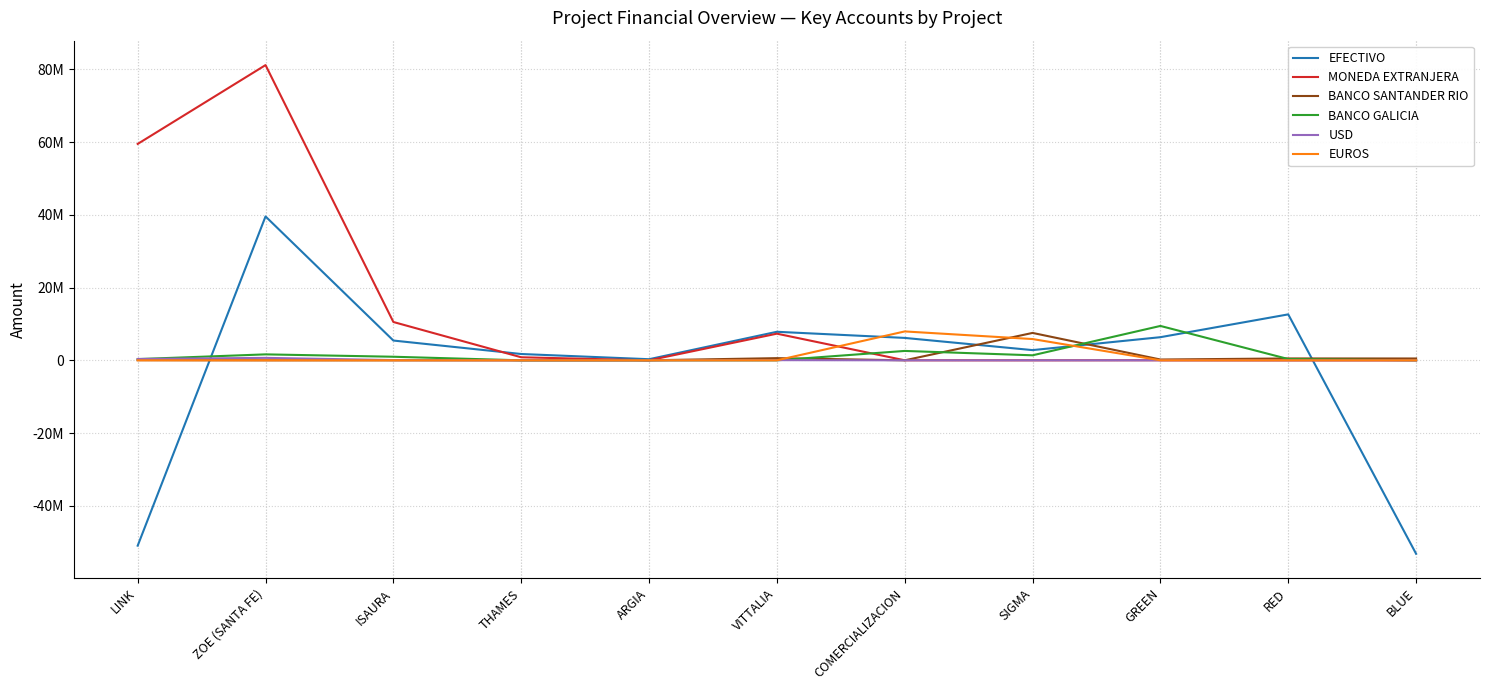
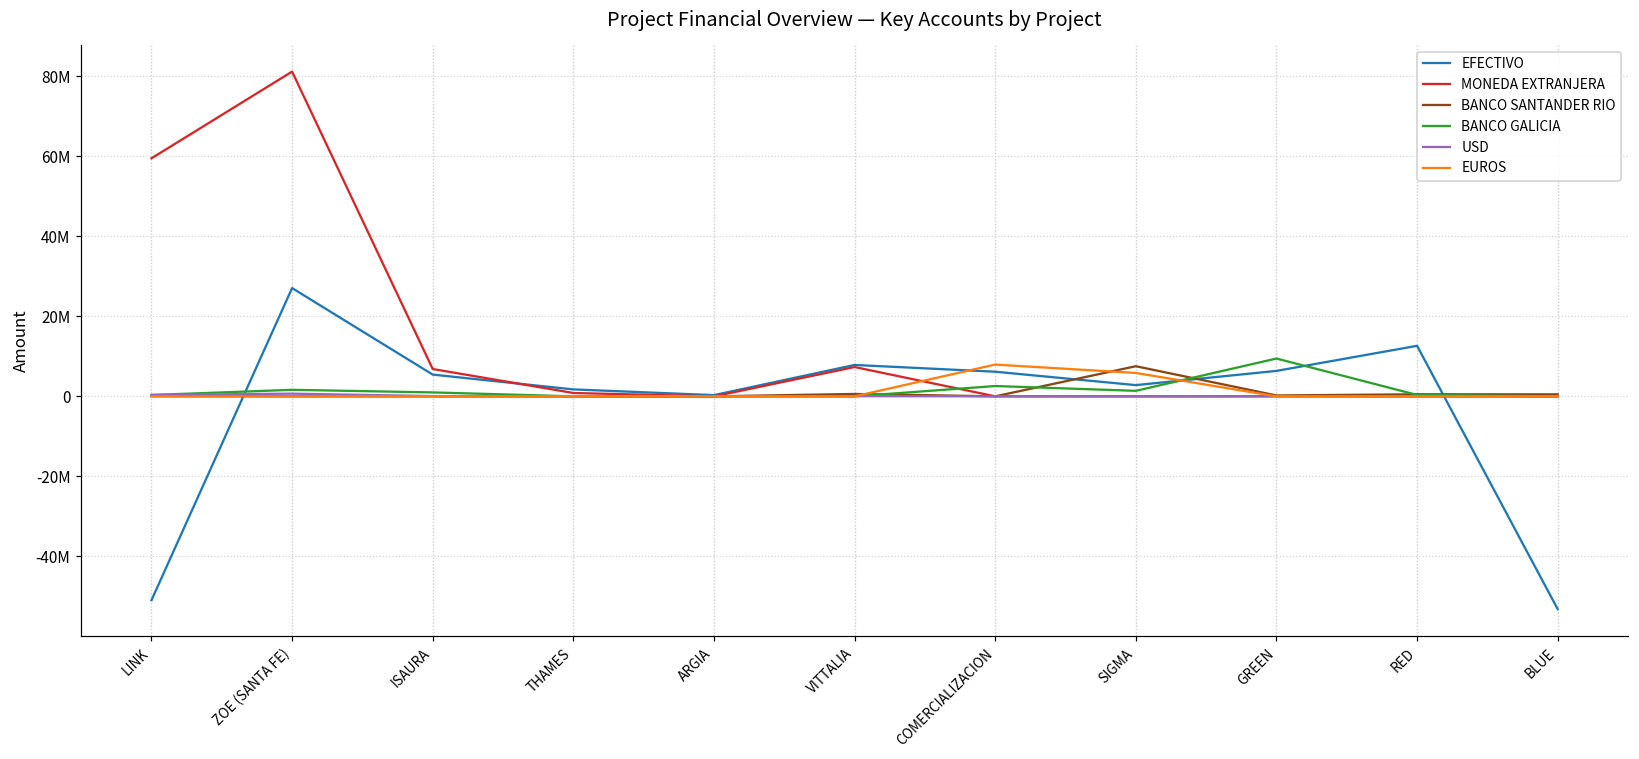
EFECTIVO, ZOE (SANTA FE): 40000000 -> 27000000
MONEDA EXTRANJERA, ISAURA: 11000000 -> 7000000
